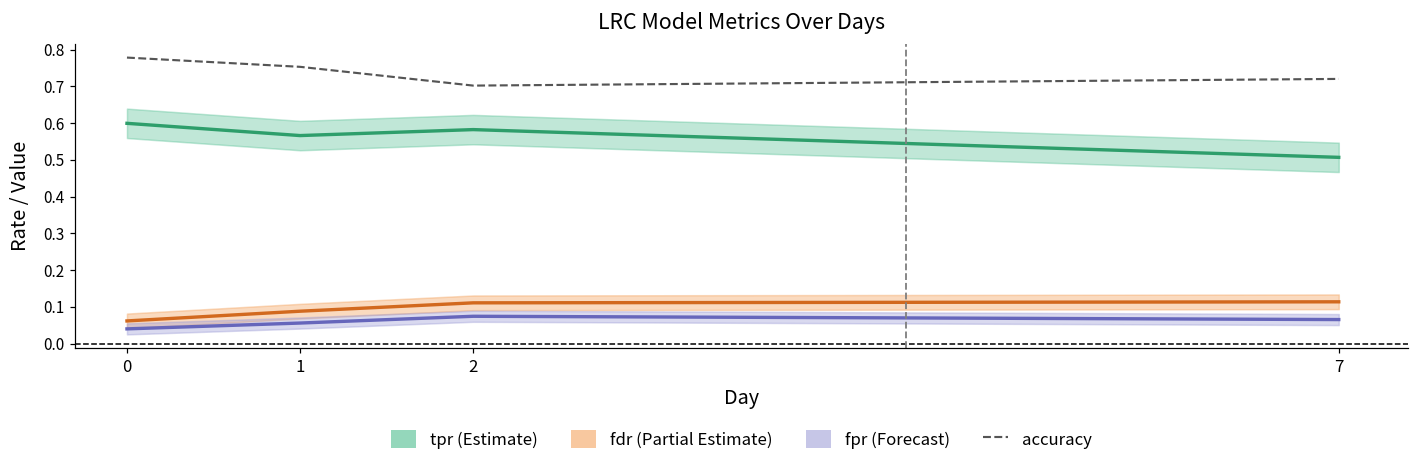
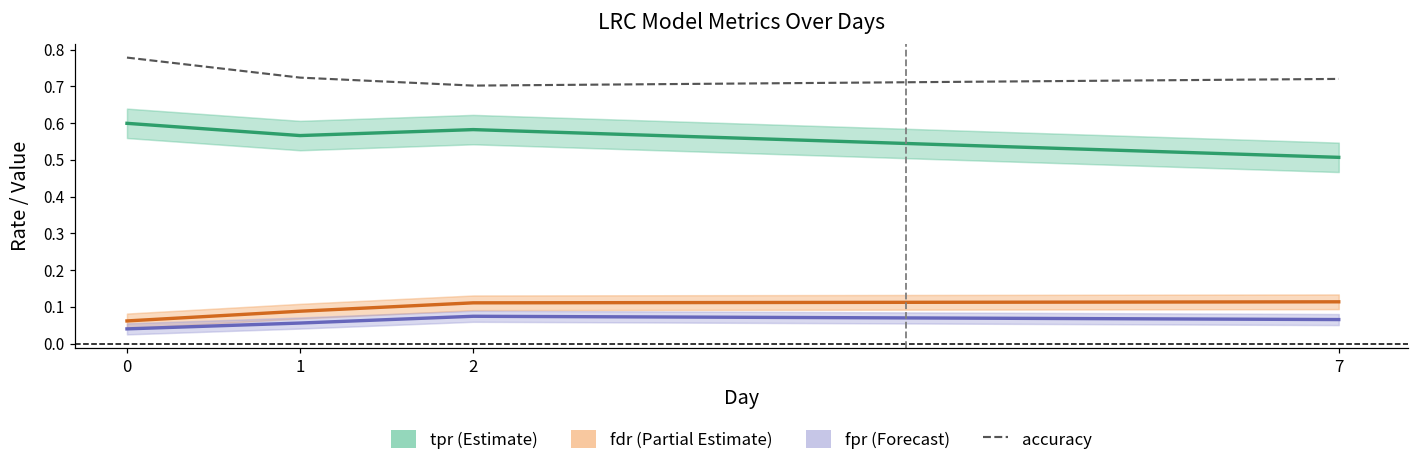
accuracy, 1: 0.75 -> 0.72
